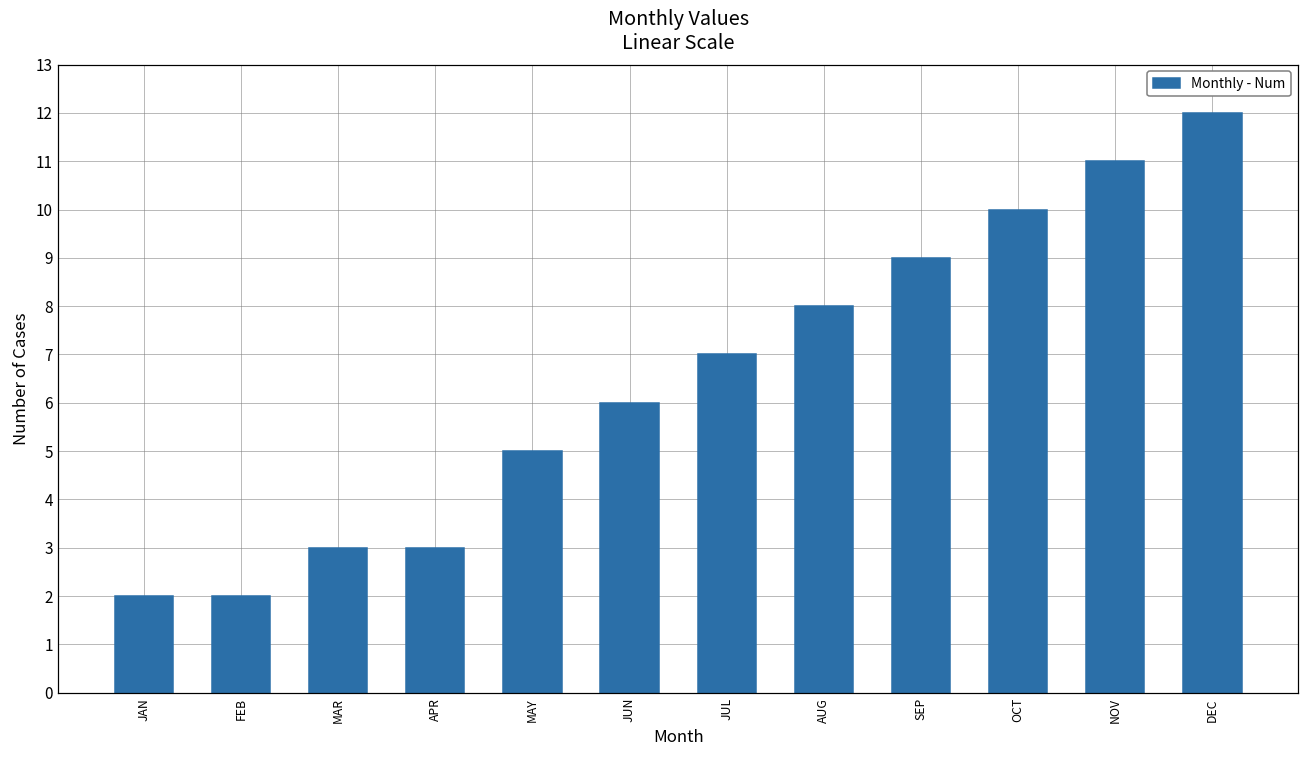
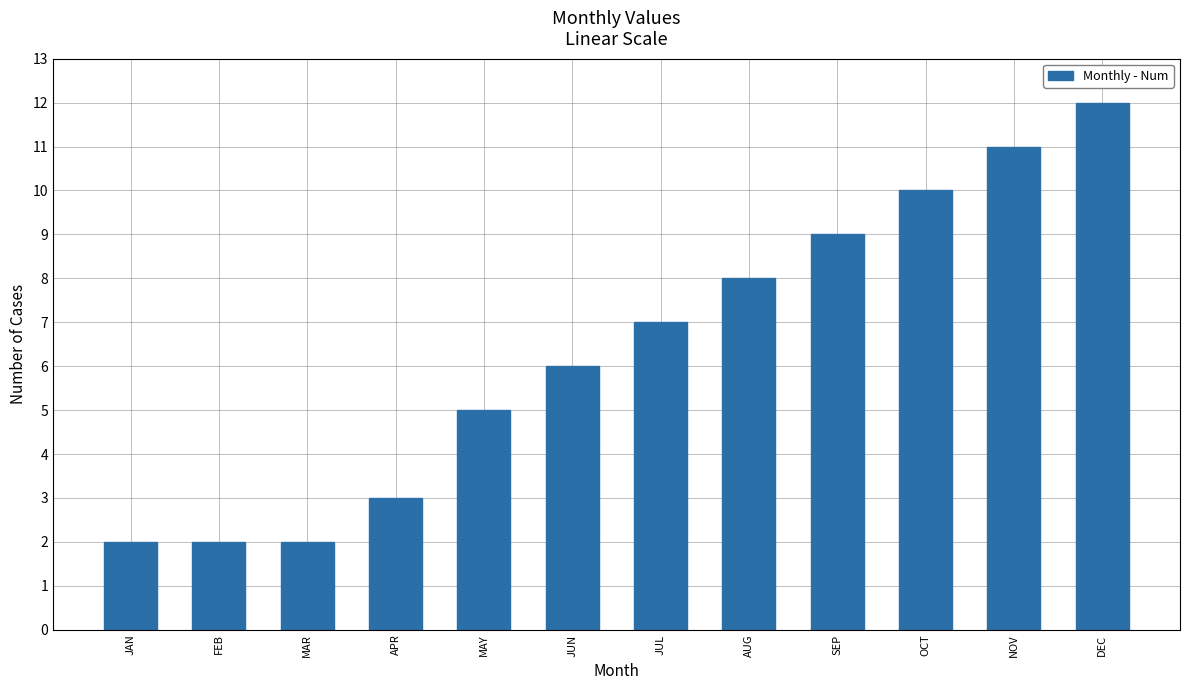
MAR: 3 -> 2
